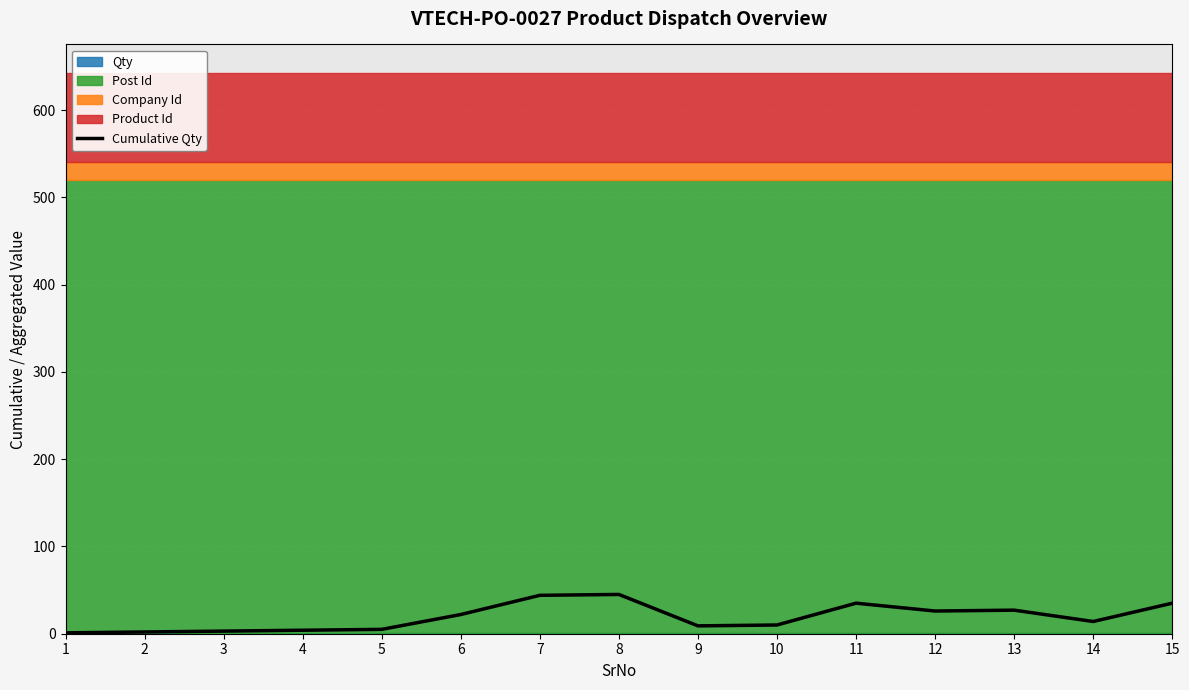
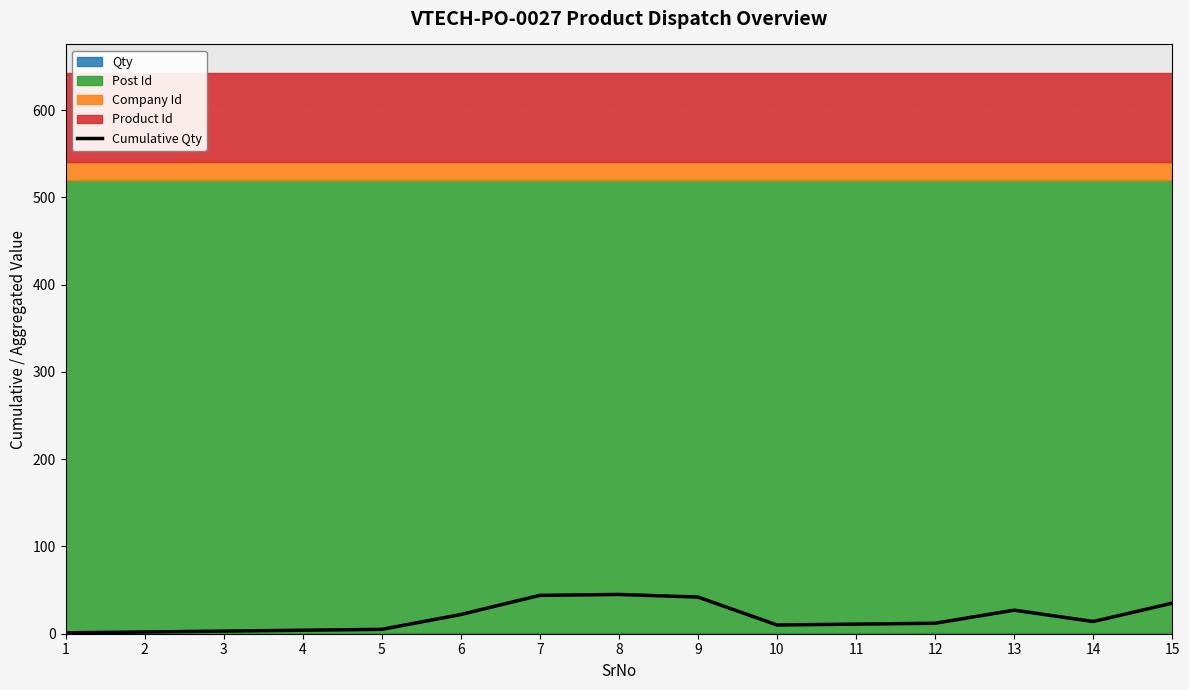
Cumulative Qty, 9: 10 -> 40
Cumulative Qty, 11: 40 -> 10
Cumulative Qty, 12: 30 -> 10
